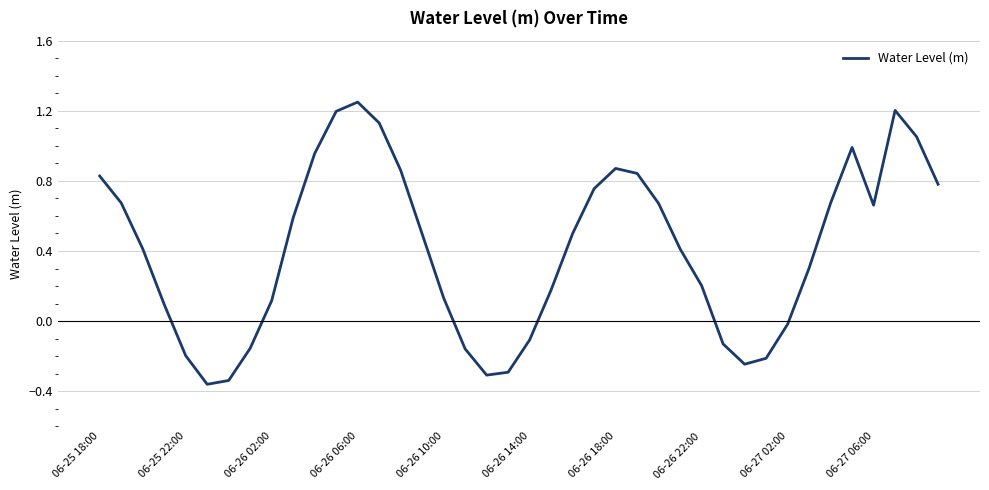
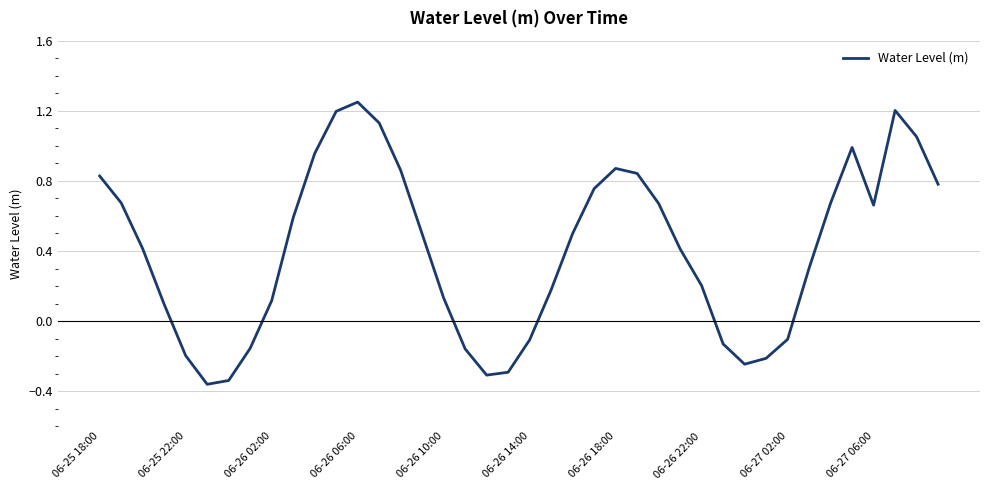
06-27 02:00: -0.02 -> -0.10
